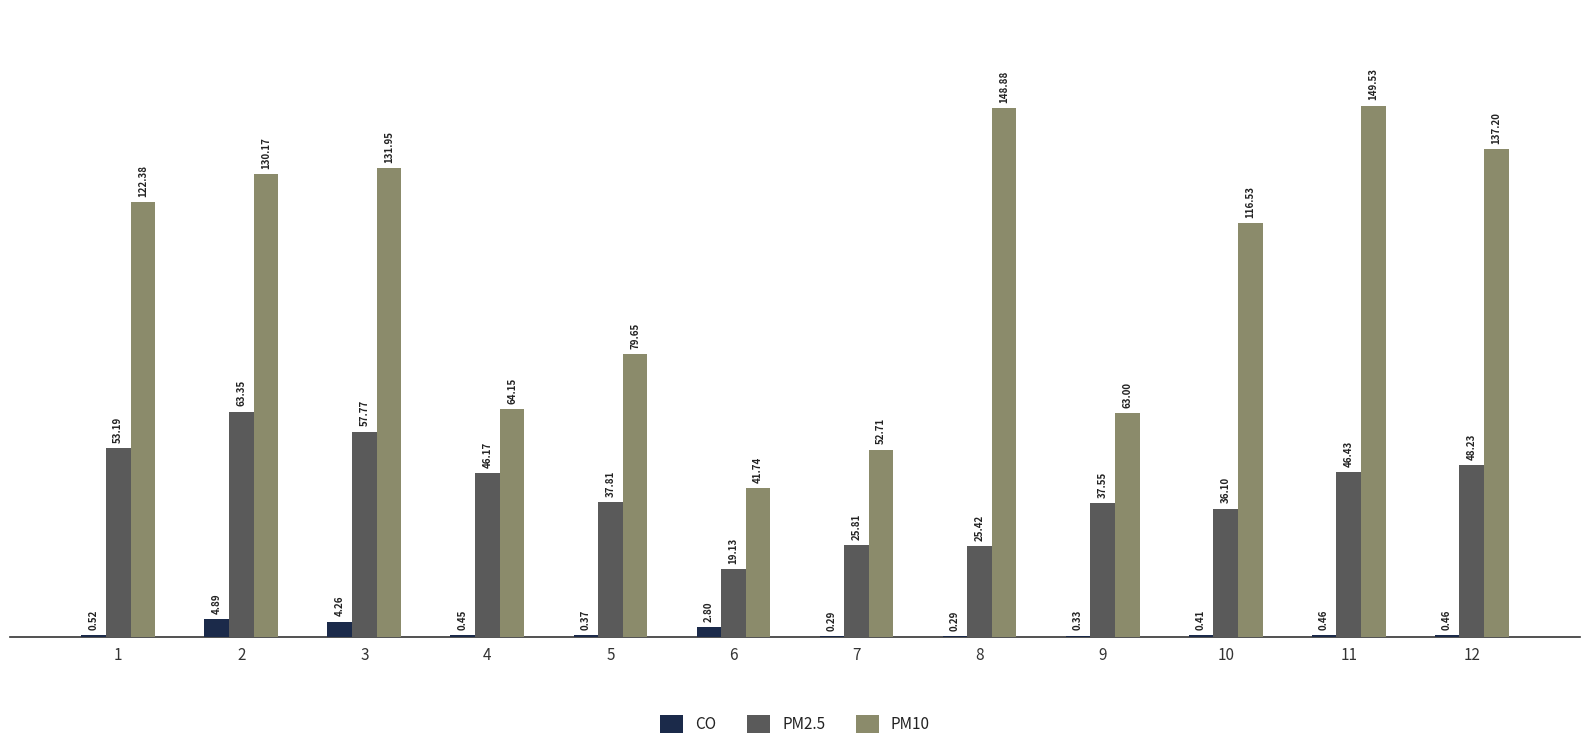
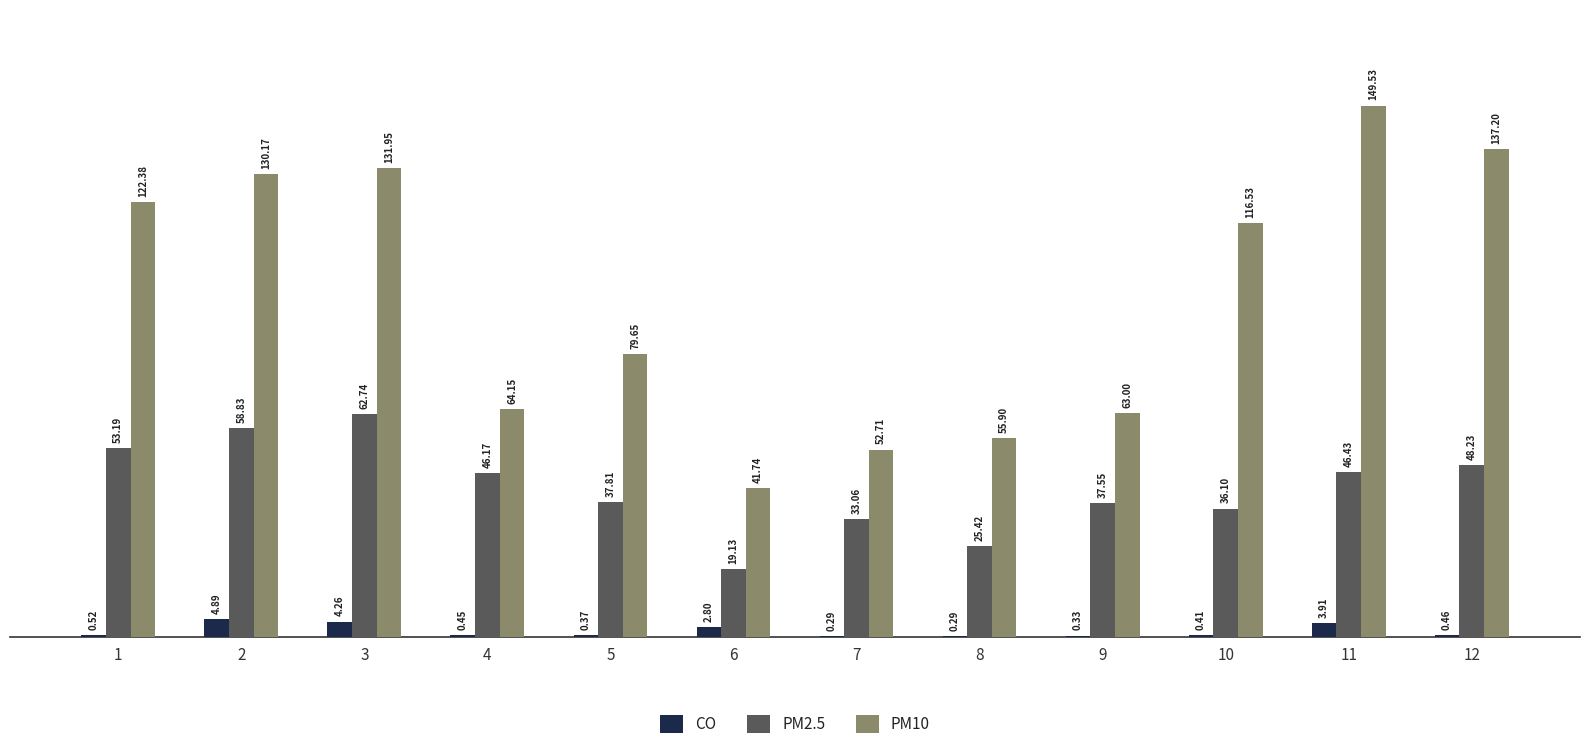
PM2.5, 2: 63.35 -> 58.83
PM2.5, 3: 57.77 -> 62.74
PM2.5, 7: 25.81 -> 33.06
PM10, 8: 148.88 -> 55.90
CO, 11: 0.46 -> 3.91
